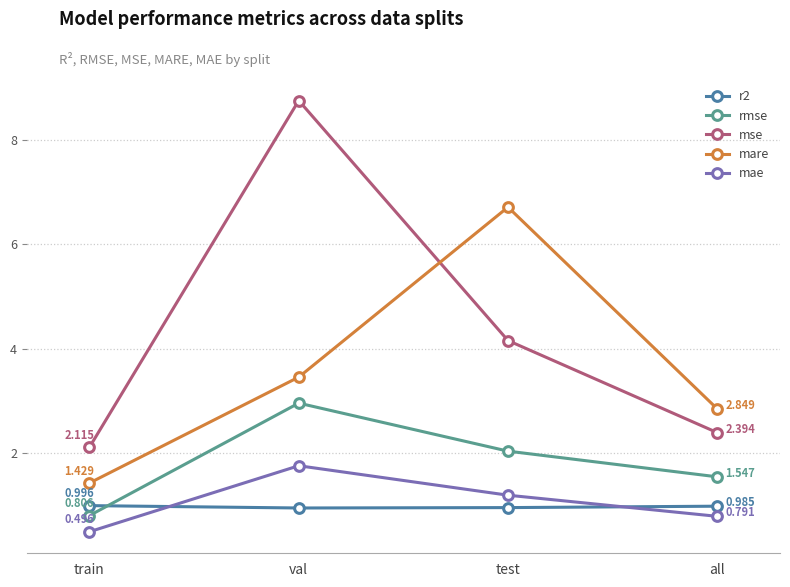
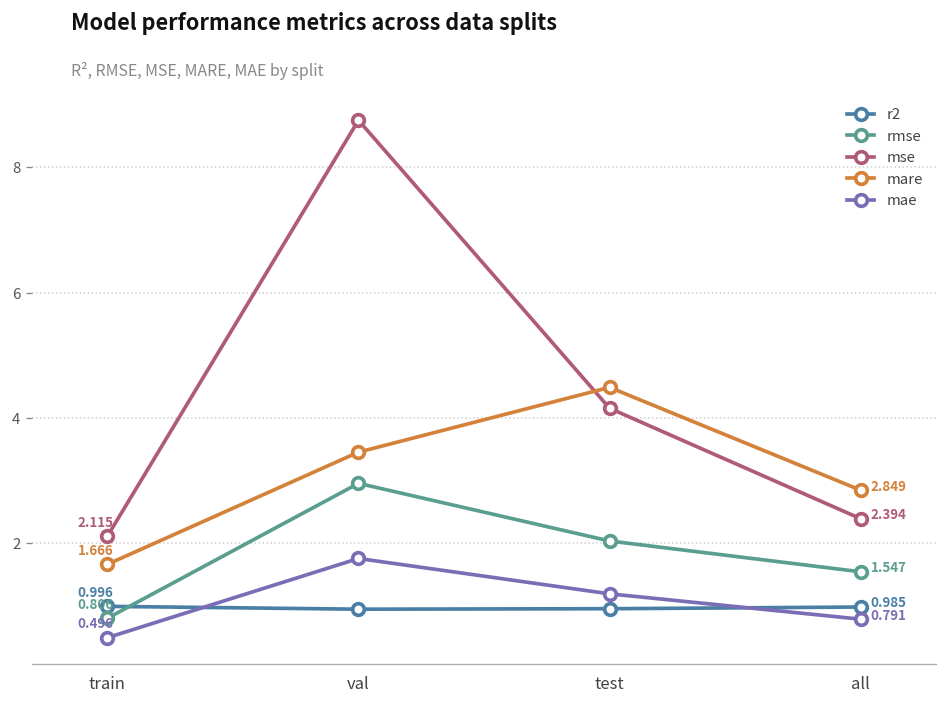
mare, train: 1.429 -> 1.666
mare, test: 6.7 -> 4.5
